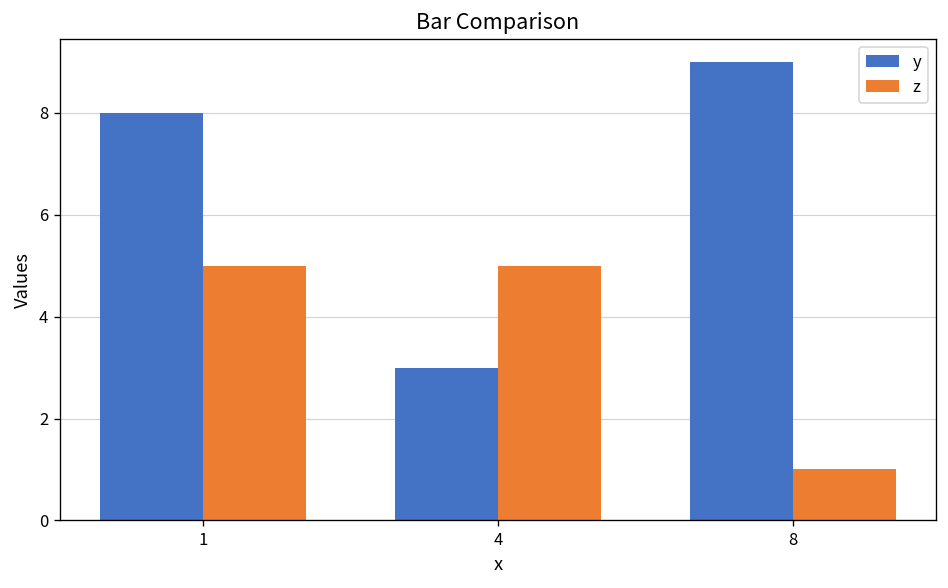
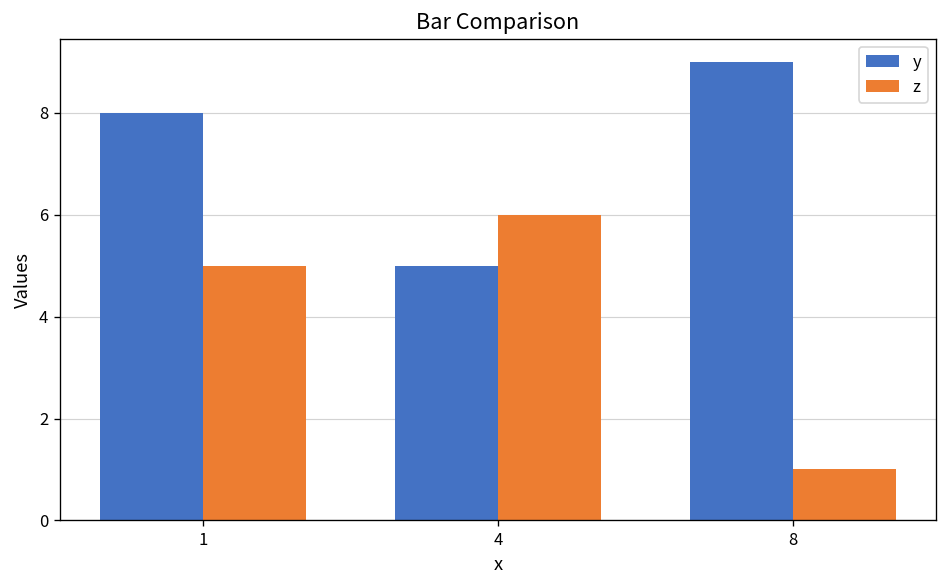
y, 4: 3 -> 5
z, 4: 5 -> 6
